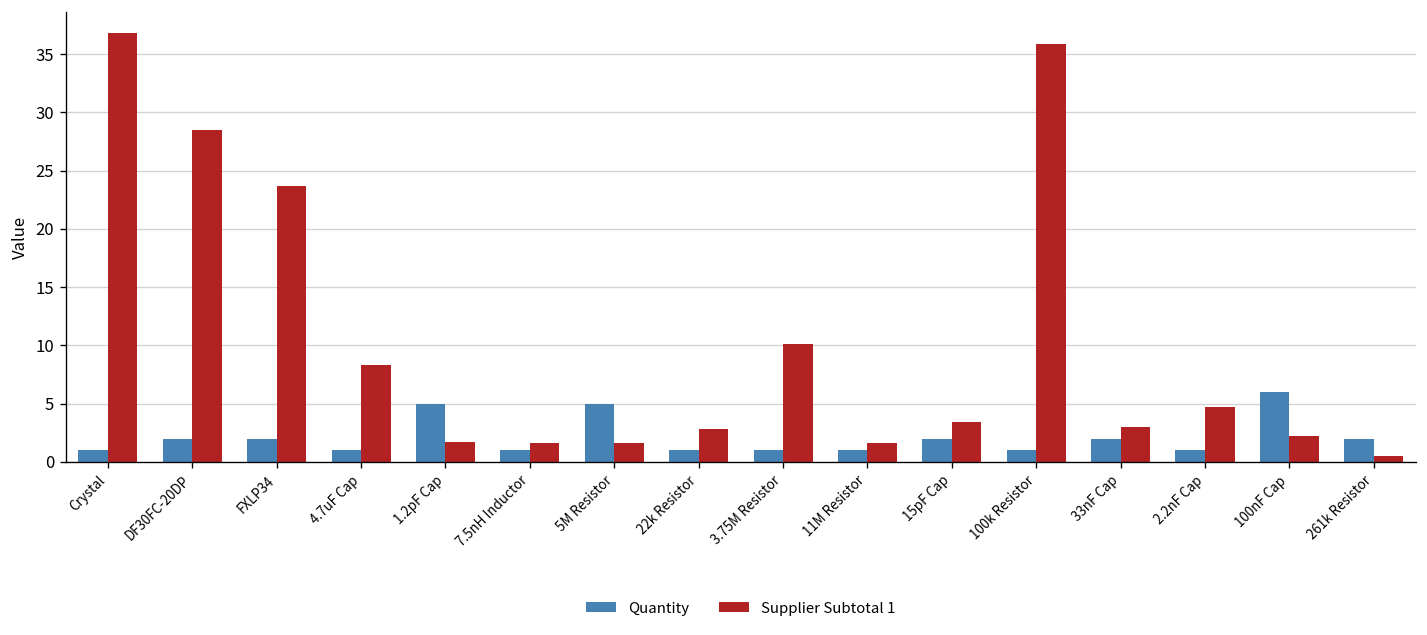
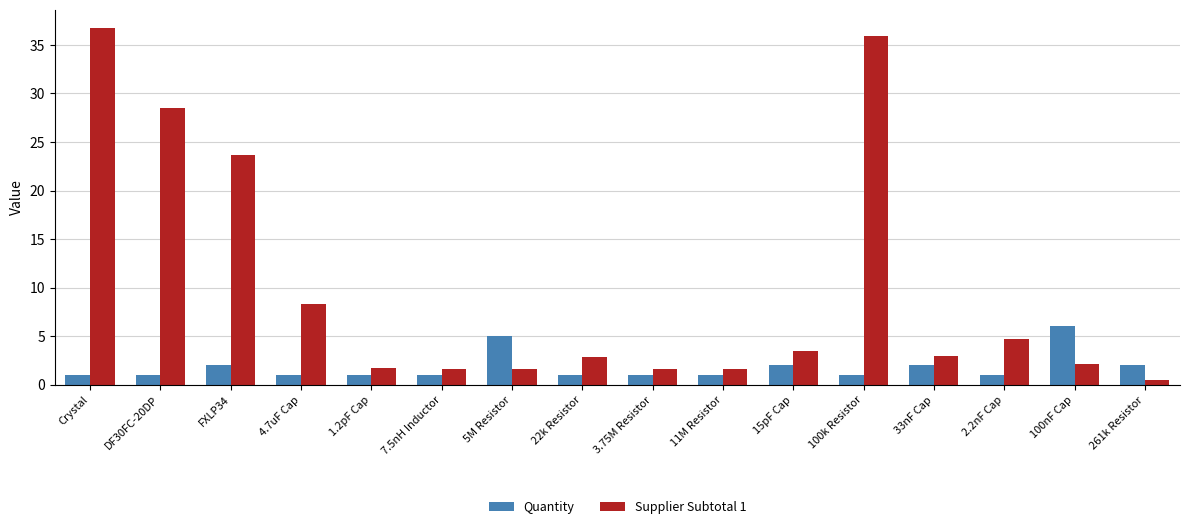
Quantity, DF30FC-20DP: 2 -> 1
Quantity, 1.2pF Cap: 5 -> 1
Supplier Subtotal 1, 3.75M Resistor: 10 -> 2
